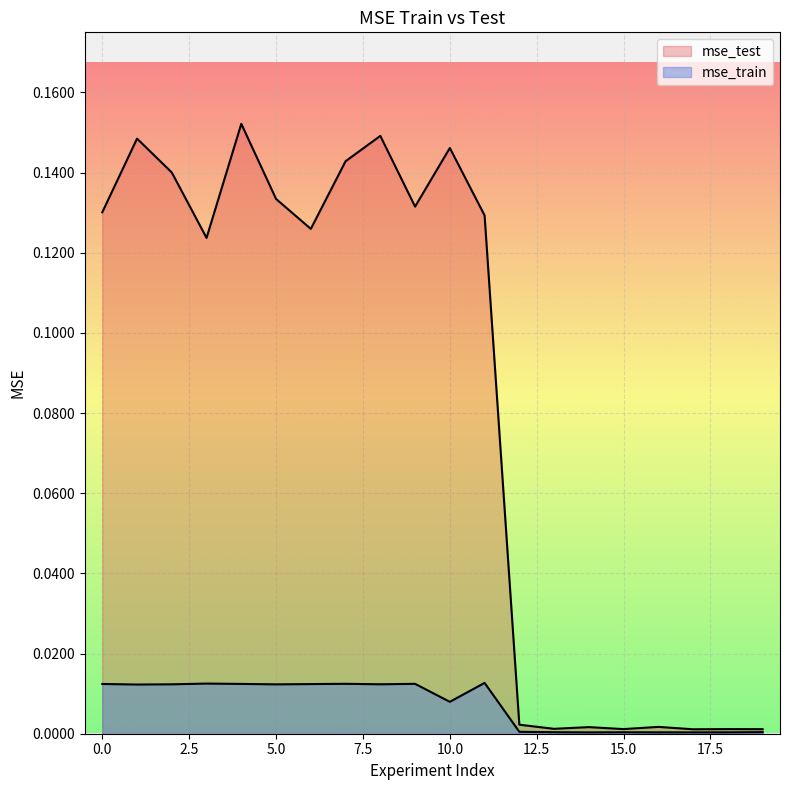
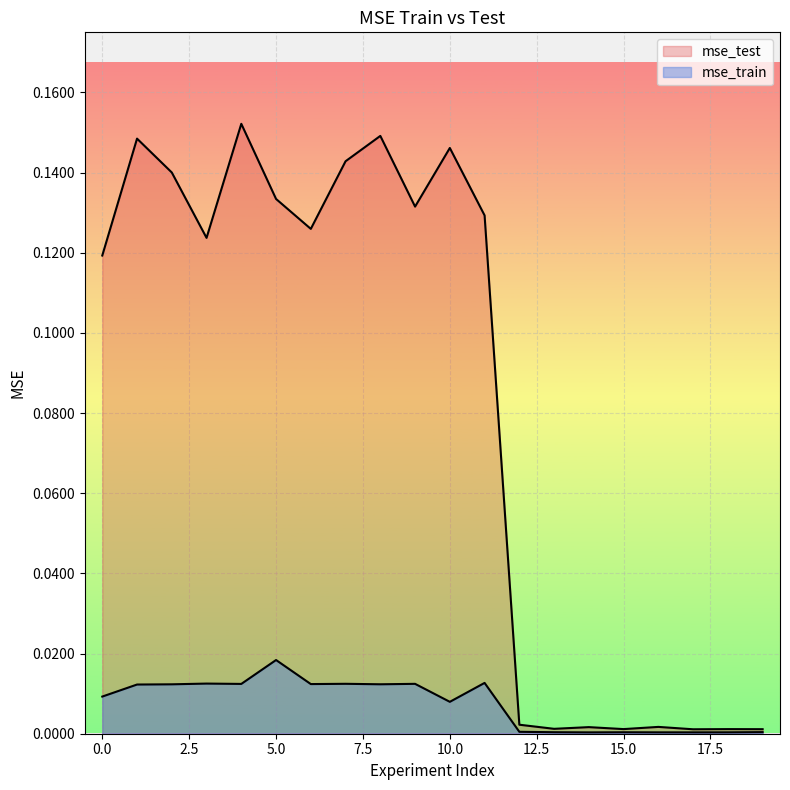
mse_test, 0.0: 0.130 -> 0.119
mse_train, 0.0: 0.012 -> 0.009
mse_train, 5.0: 0.012 -> 0.018
